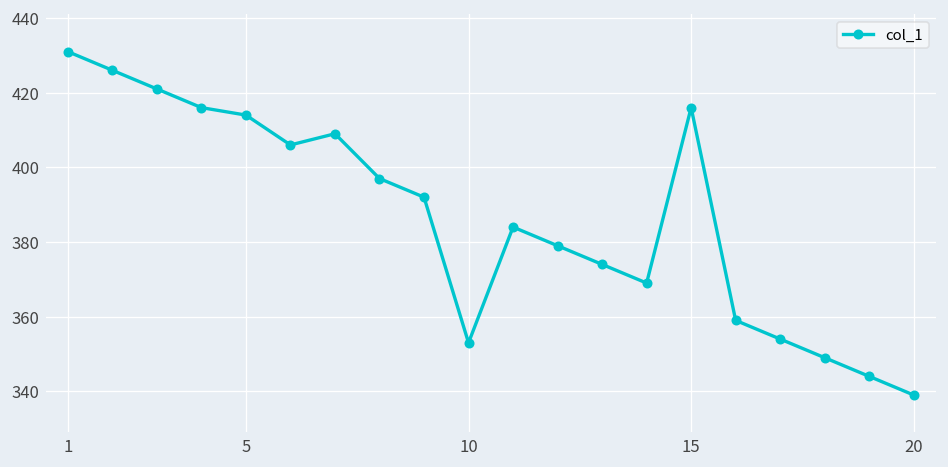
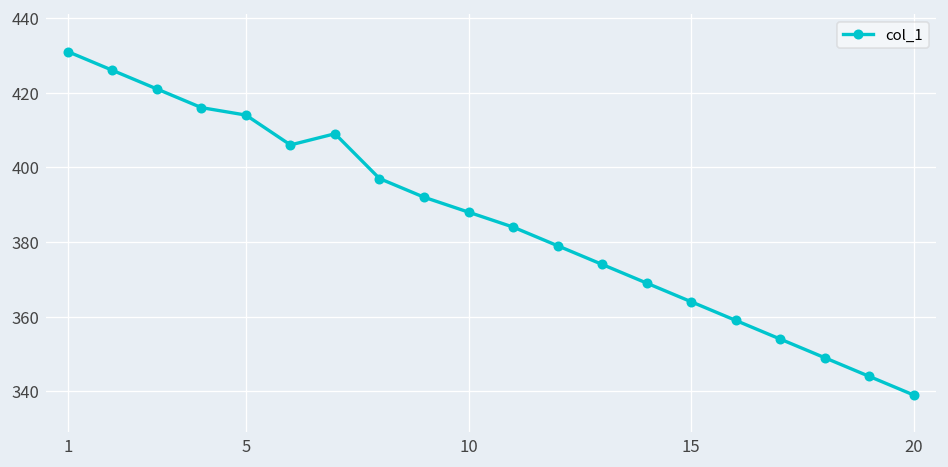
10: 353 -> 388
15: 416 -> 364
